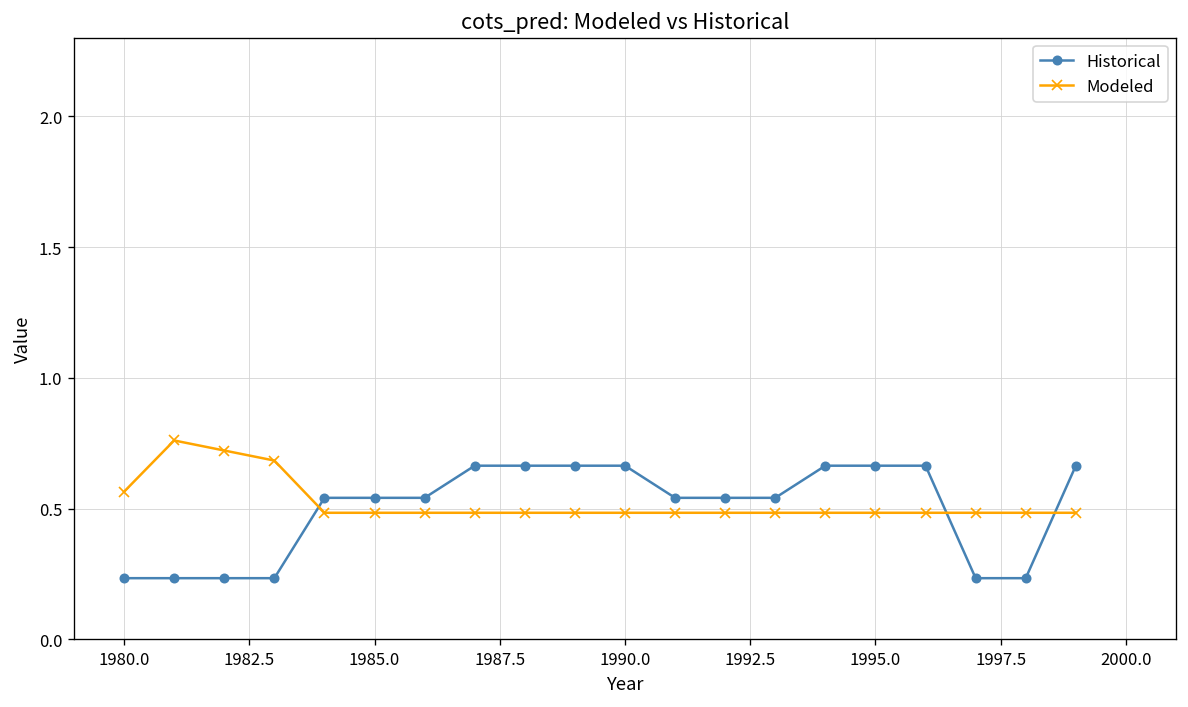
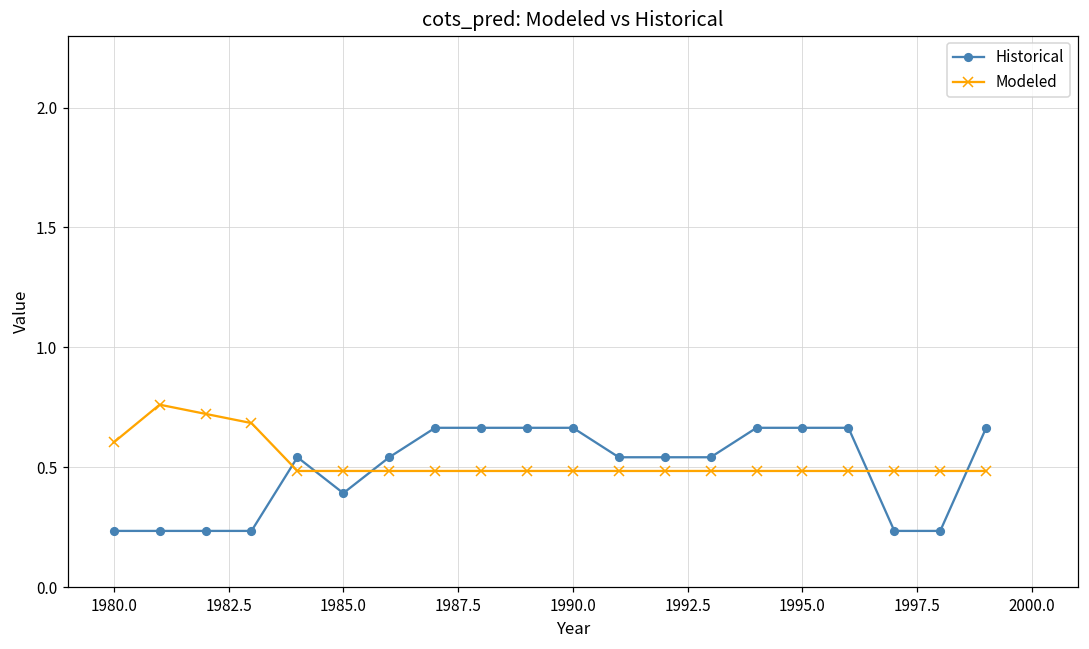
Modeled, 1980.0: 0.56 -> 0.60
Historical, 1985.0: 0.54 -> 0.39
